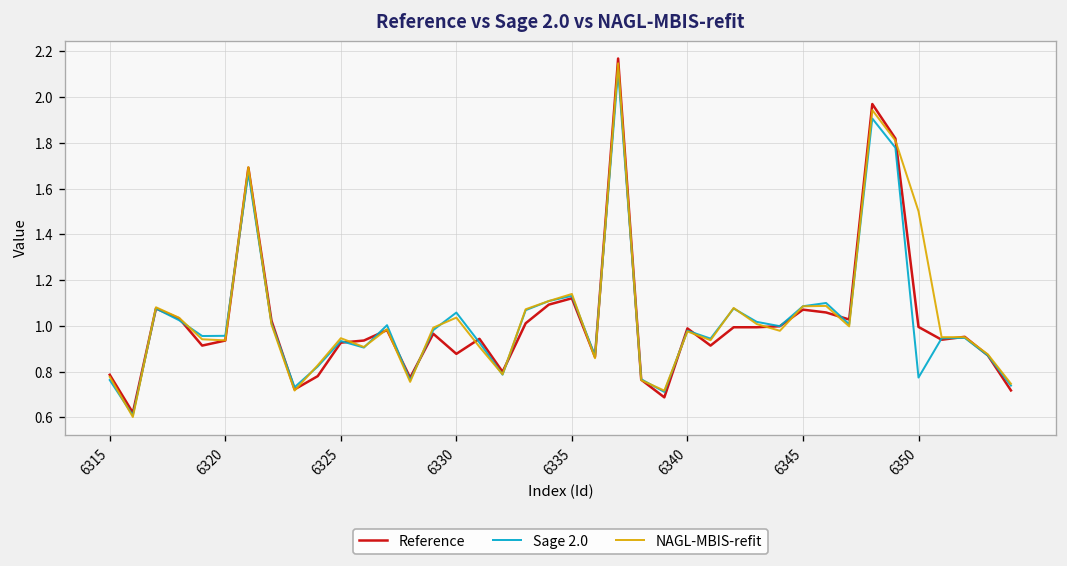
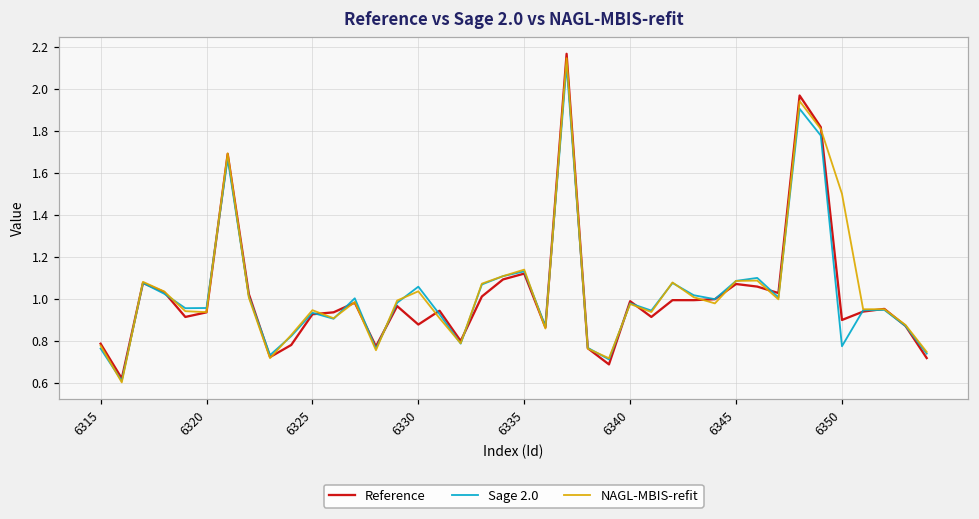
Reference, 6350: 1.00 -> 0.90
